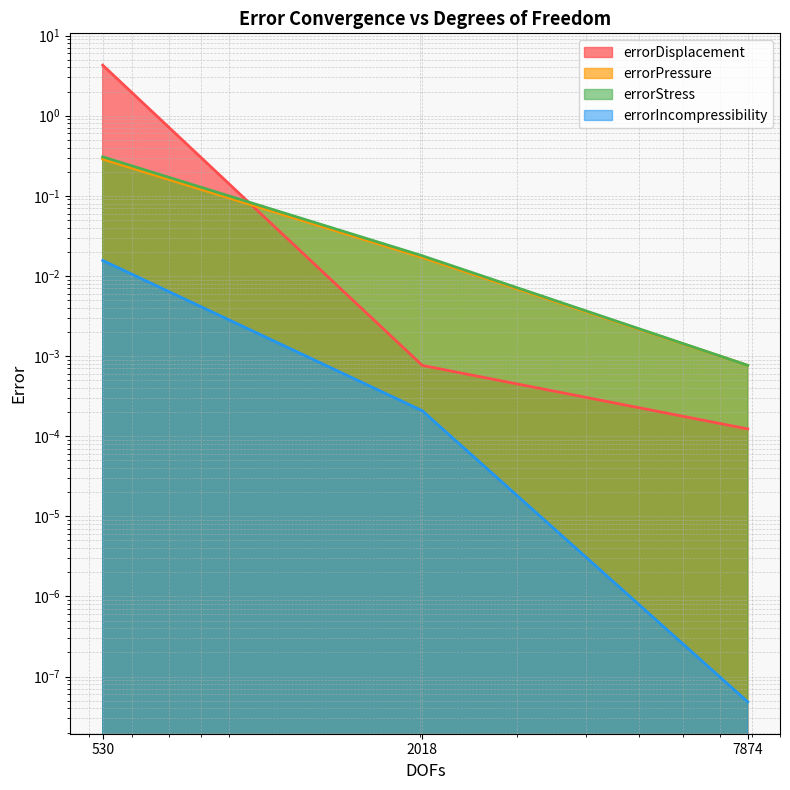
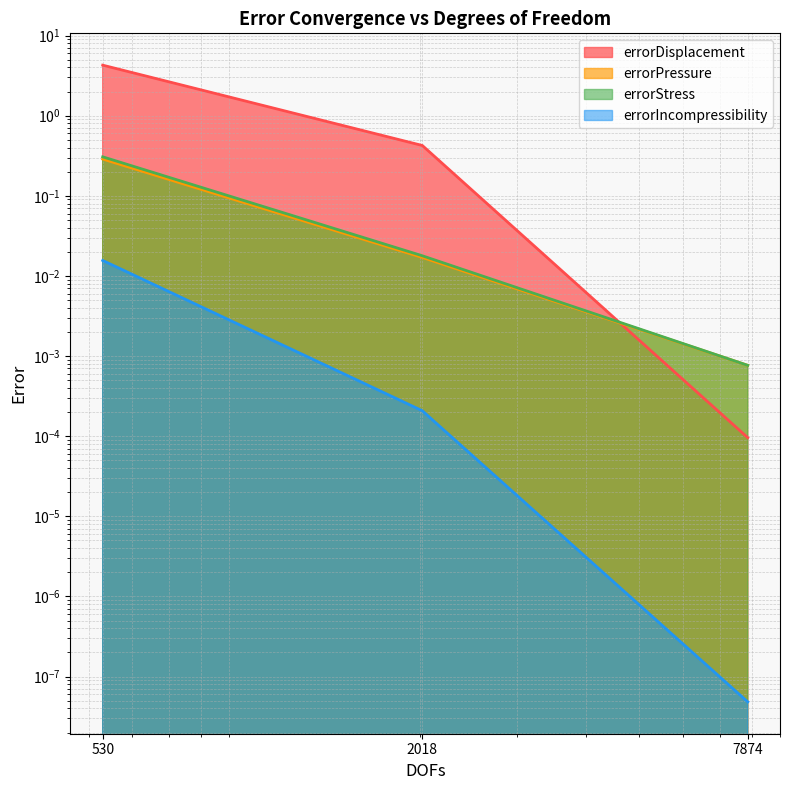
errorDisplacement, 2018: 0.0008 -> 0.4
errorDisplacement, 7874: 0.00012 -> 0.00010
